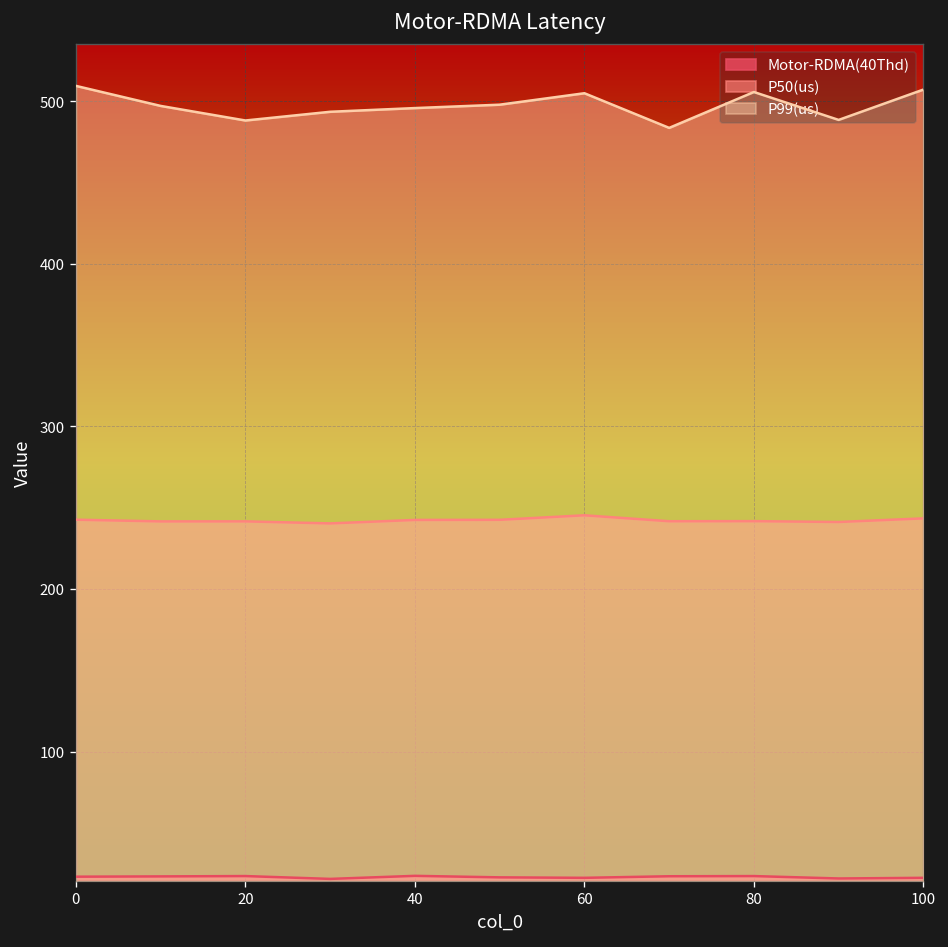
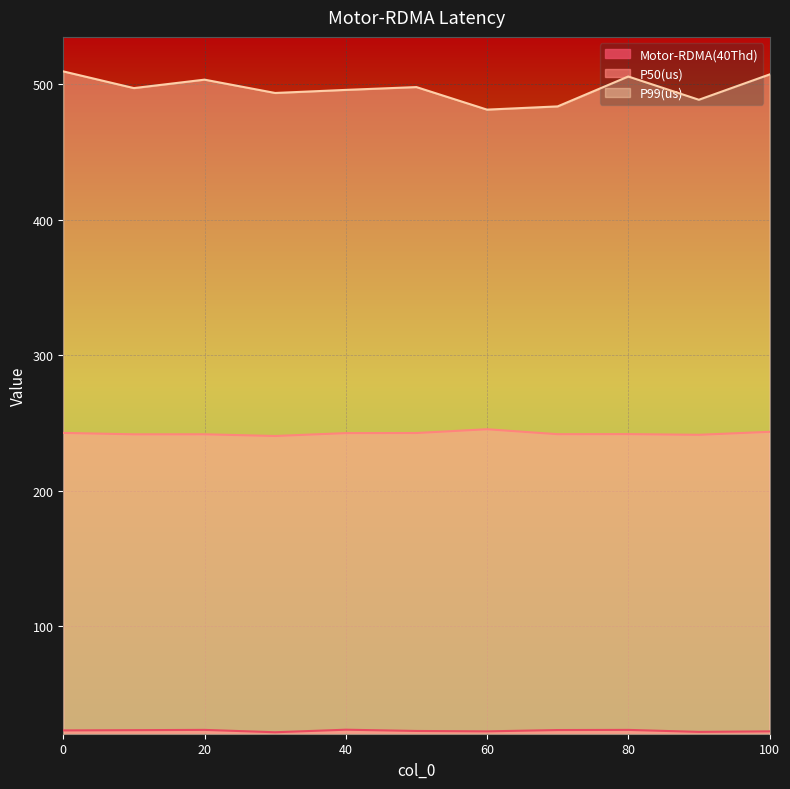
P99(us), 20: 488 -> 503
P99(us), 60: 505 -> 481
